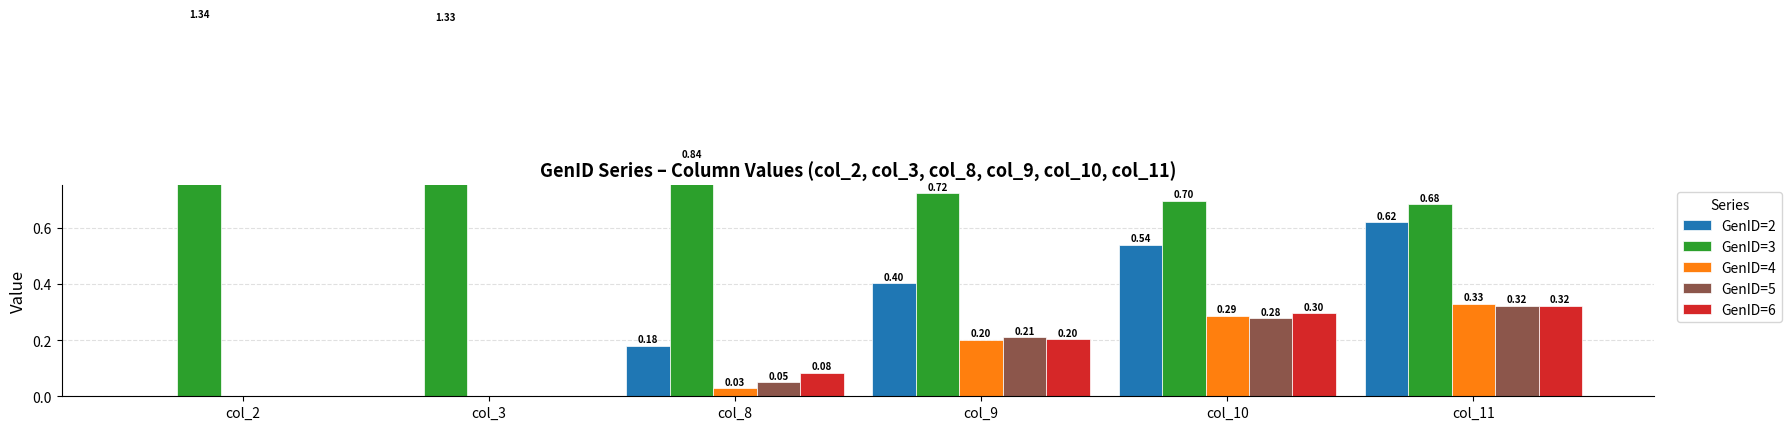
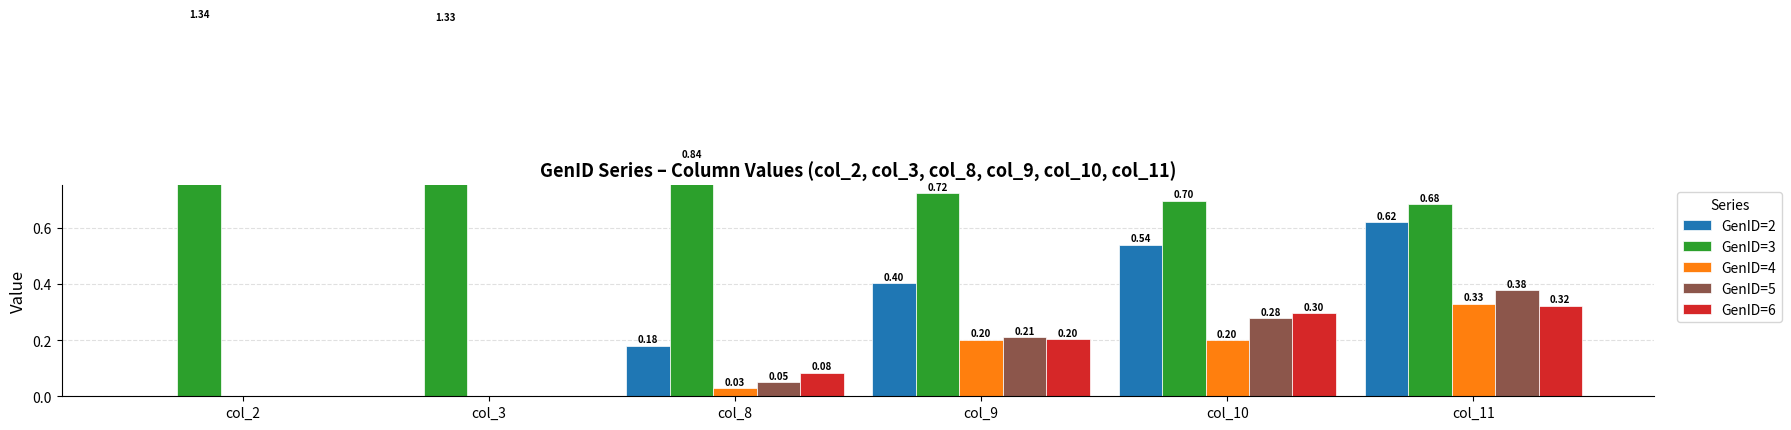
GenID=4, col_10: 0.29 -> 0.20
GenID=5, col_11: 0.32 -> 0.38
